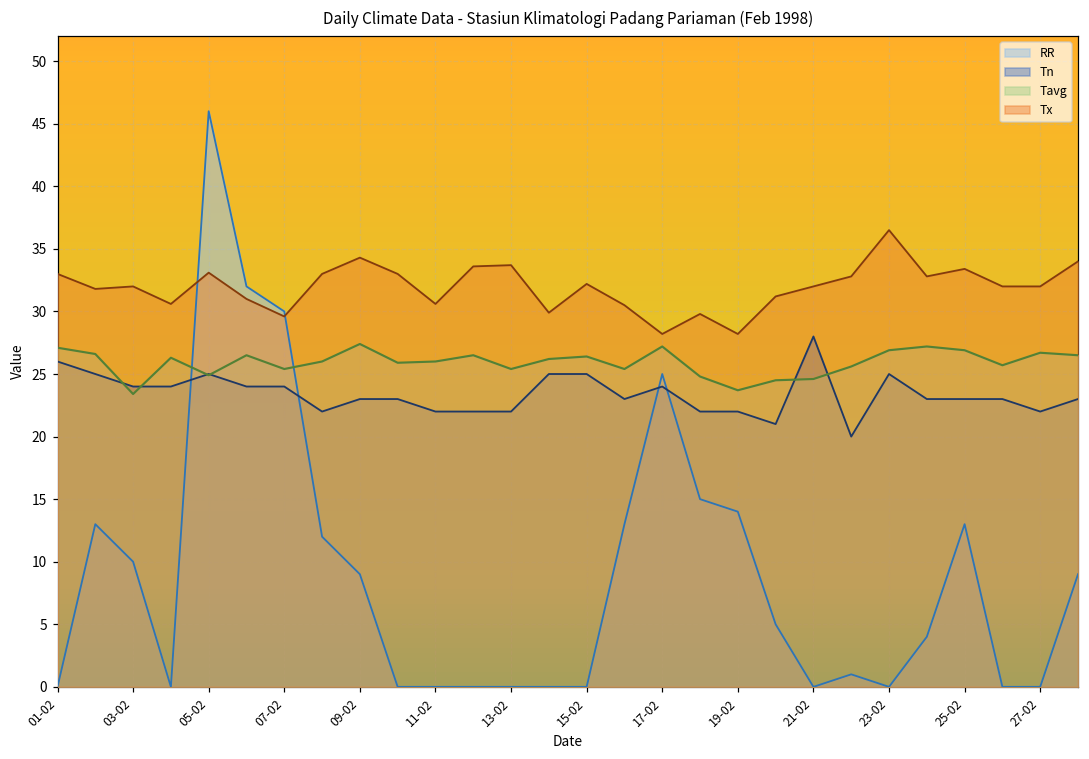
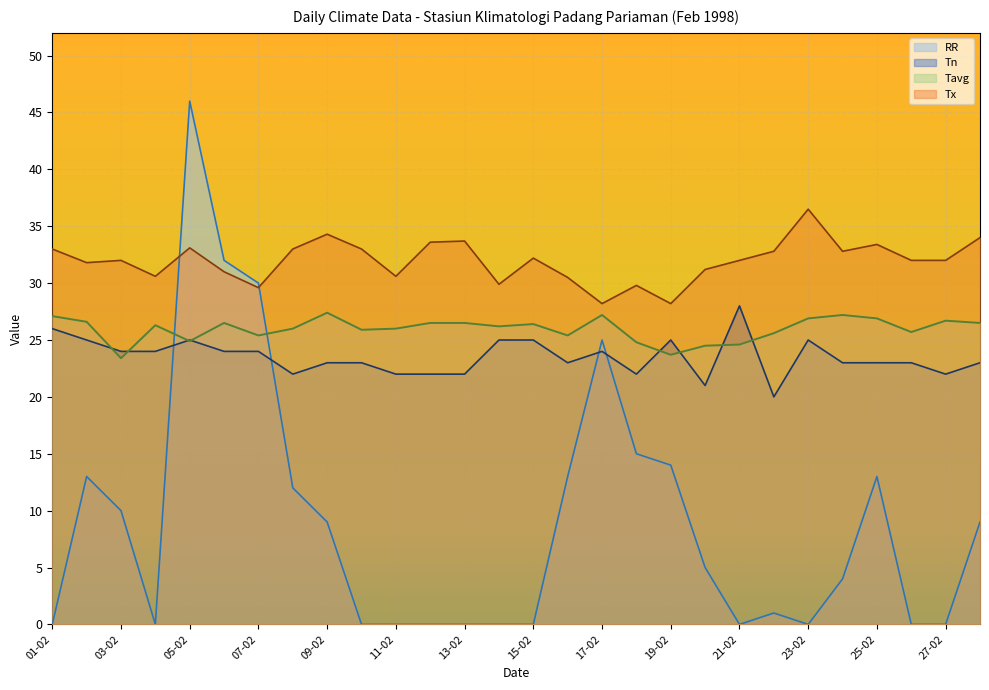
Tavg, 13-02: 25.4 -> 26.5
Tn, 19-02: 22 -> 25
